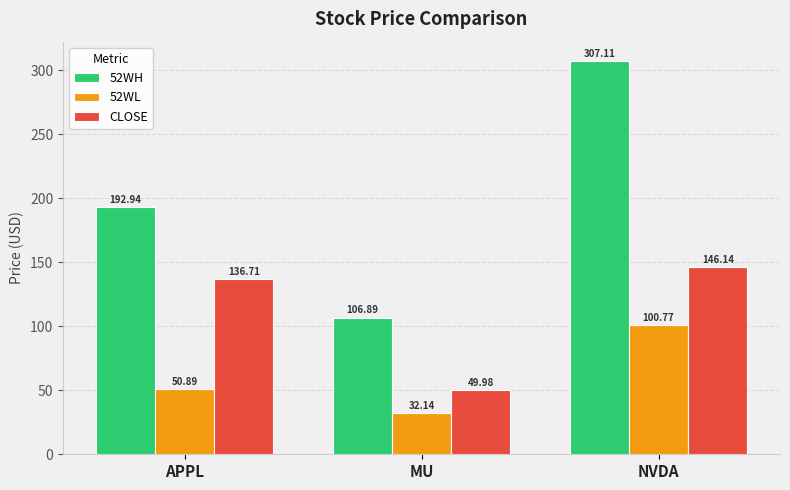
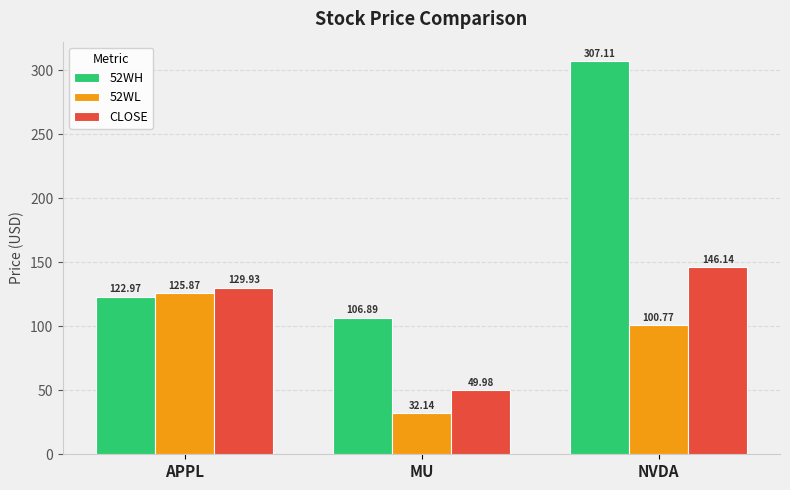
52WH, APPL: 192.94 -> 122.97
52WL, APPL: 50.89 -> 125.87
CLOSE, APPL: 136.71 -> 129.93
